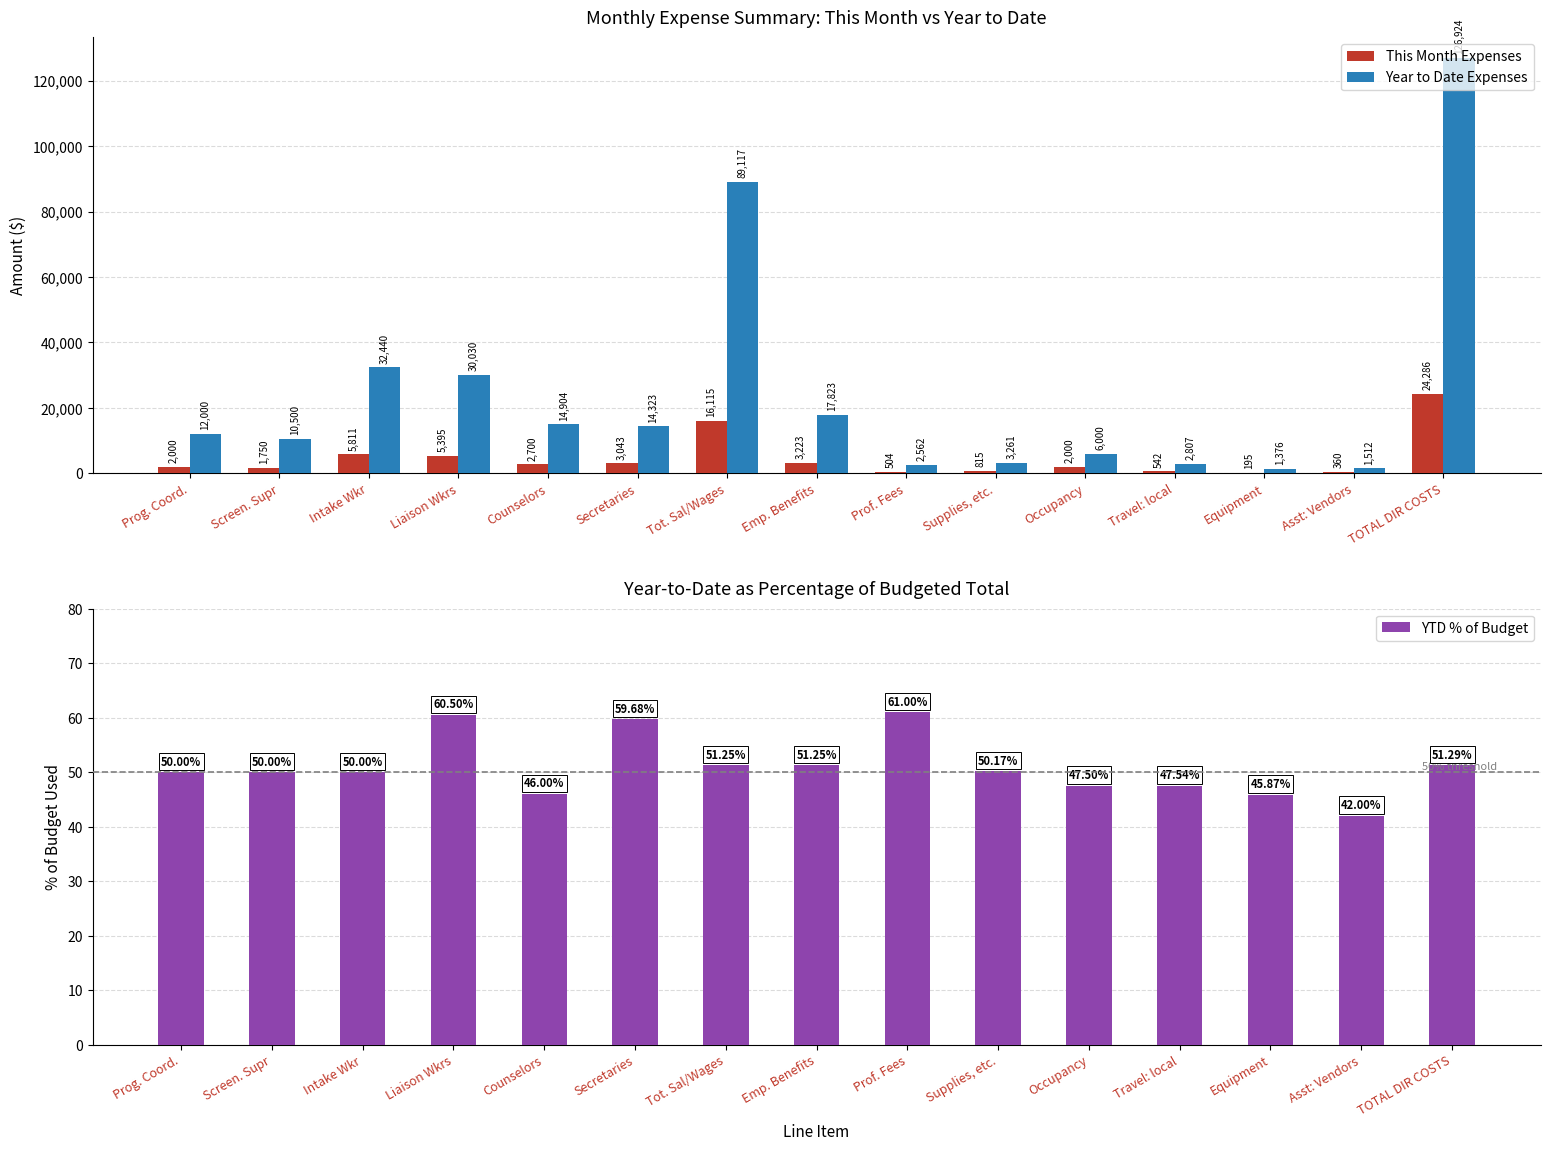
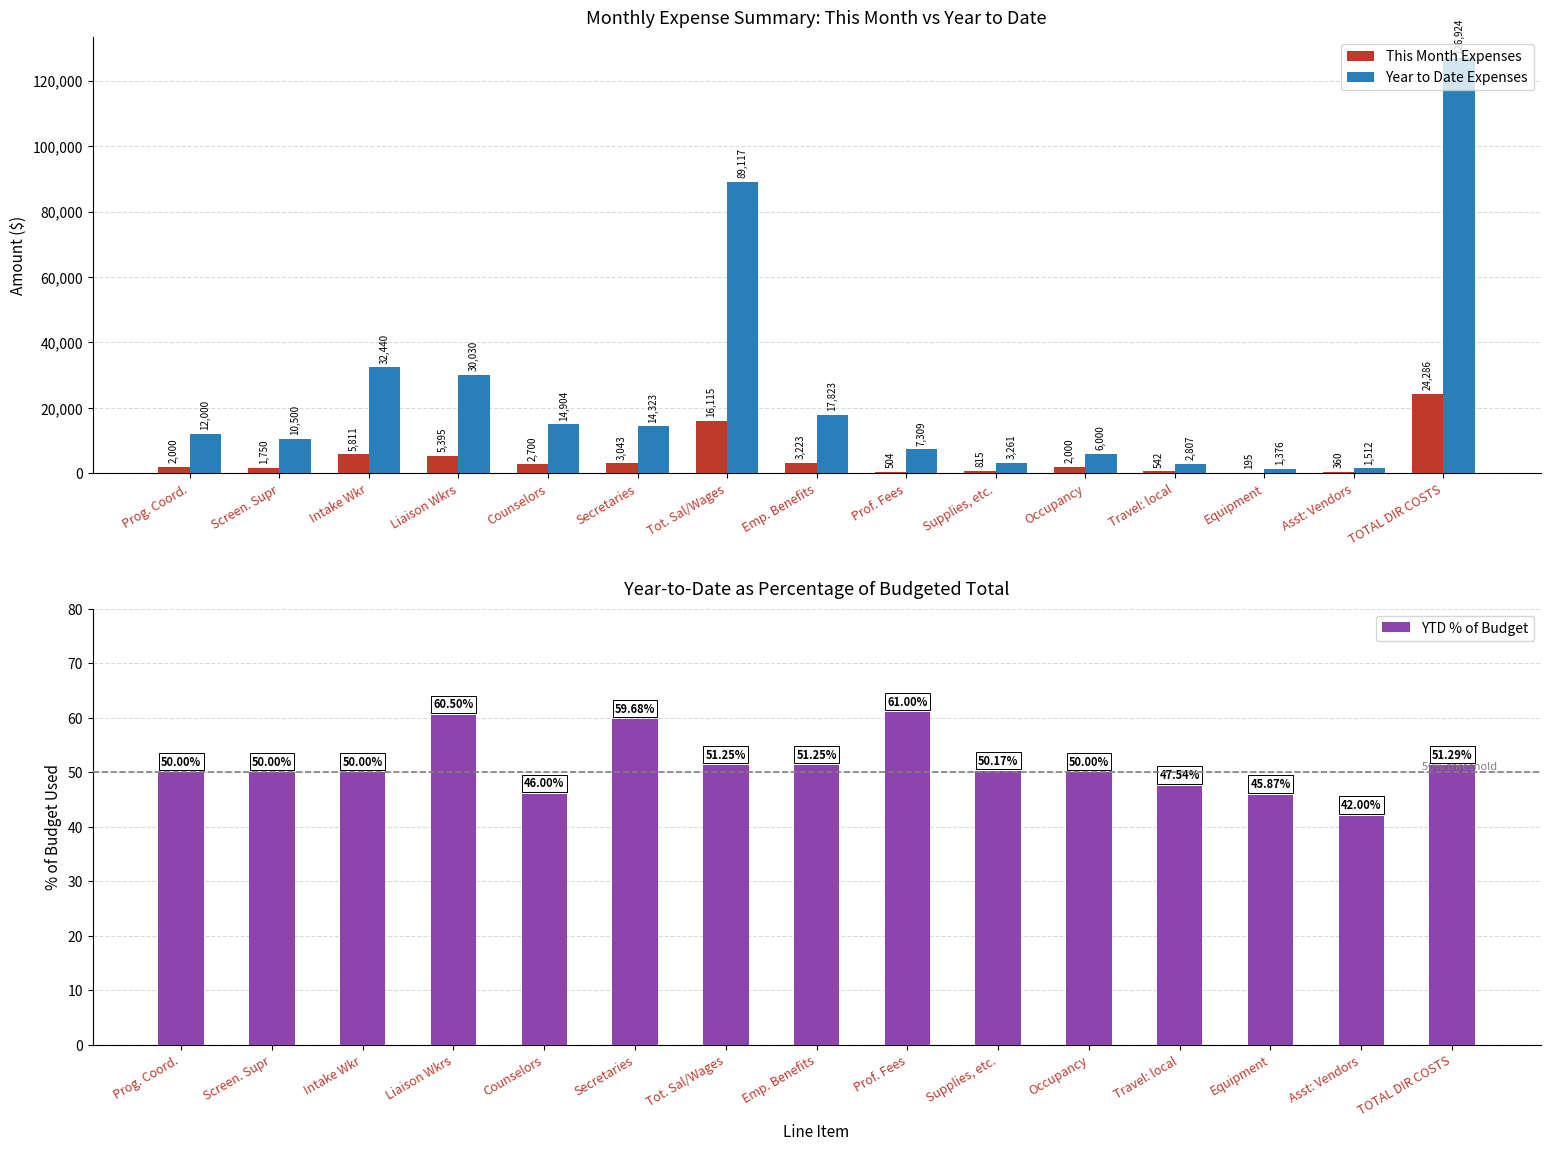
Monthly Expense Summary: This Month vs Year to Date, Year to Date Expenses, Prof. Fees: 2,562 -> 7,309
Year-to-Date as Percentage of Budgeted Total, Occupancy: 47.50% -> 50.00%
